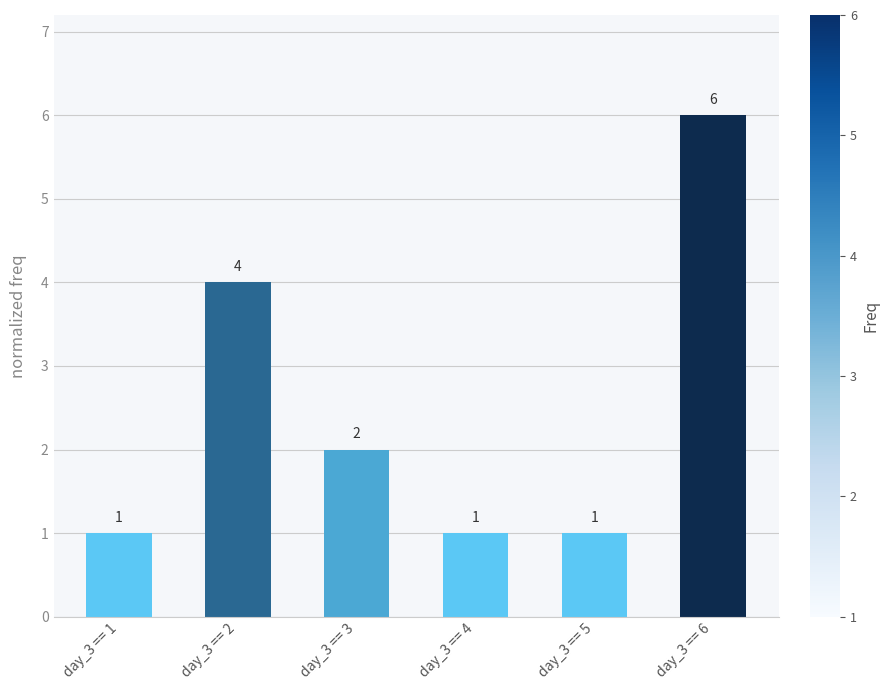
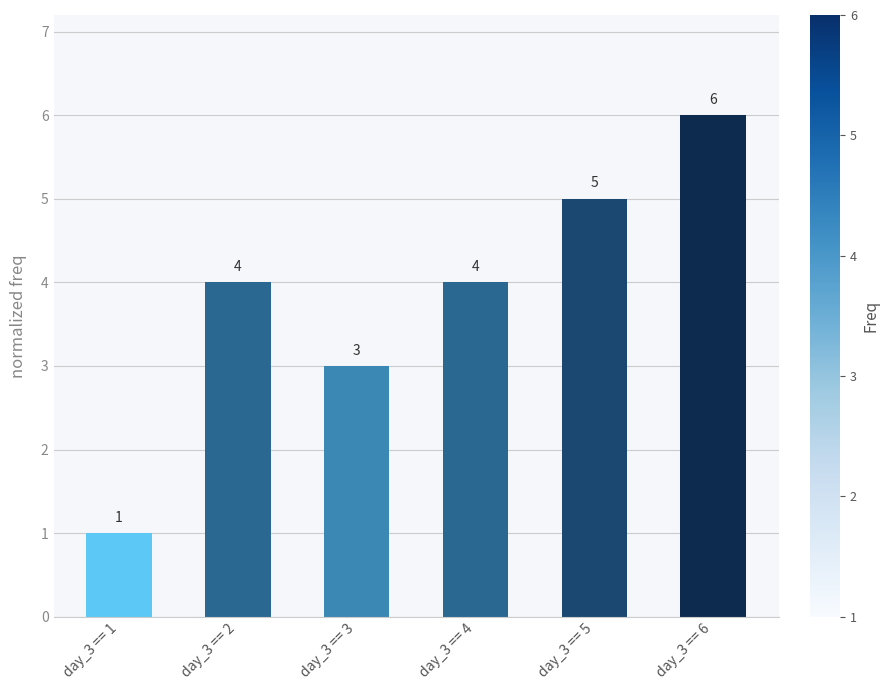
day_3 == 3: 2 -> 3
day_3 == 4: 1 -> 4
day_3 == 5: 1 -> 5
